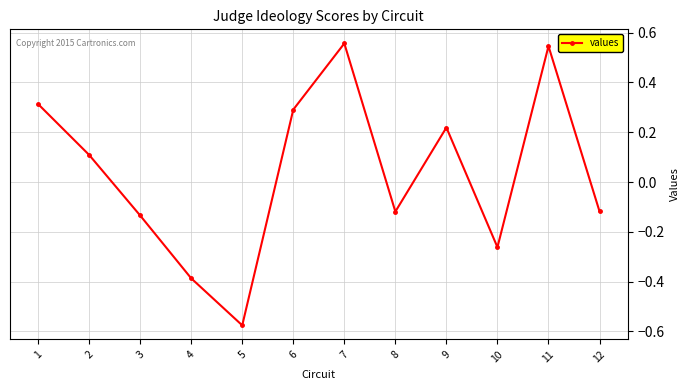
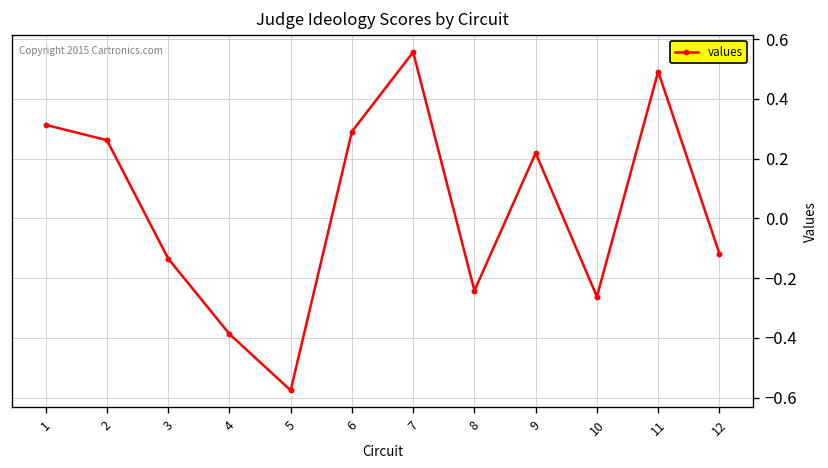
2: 0.11 -> 0.26
8: -0.12 -> -0.24
11: 0.55 -> 0.49
